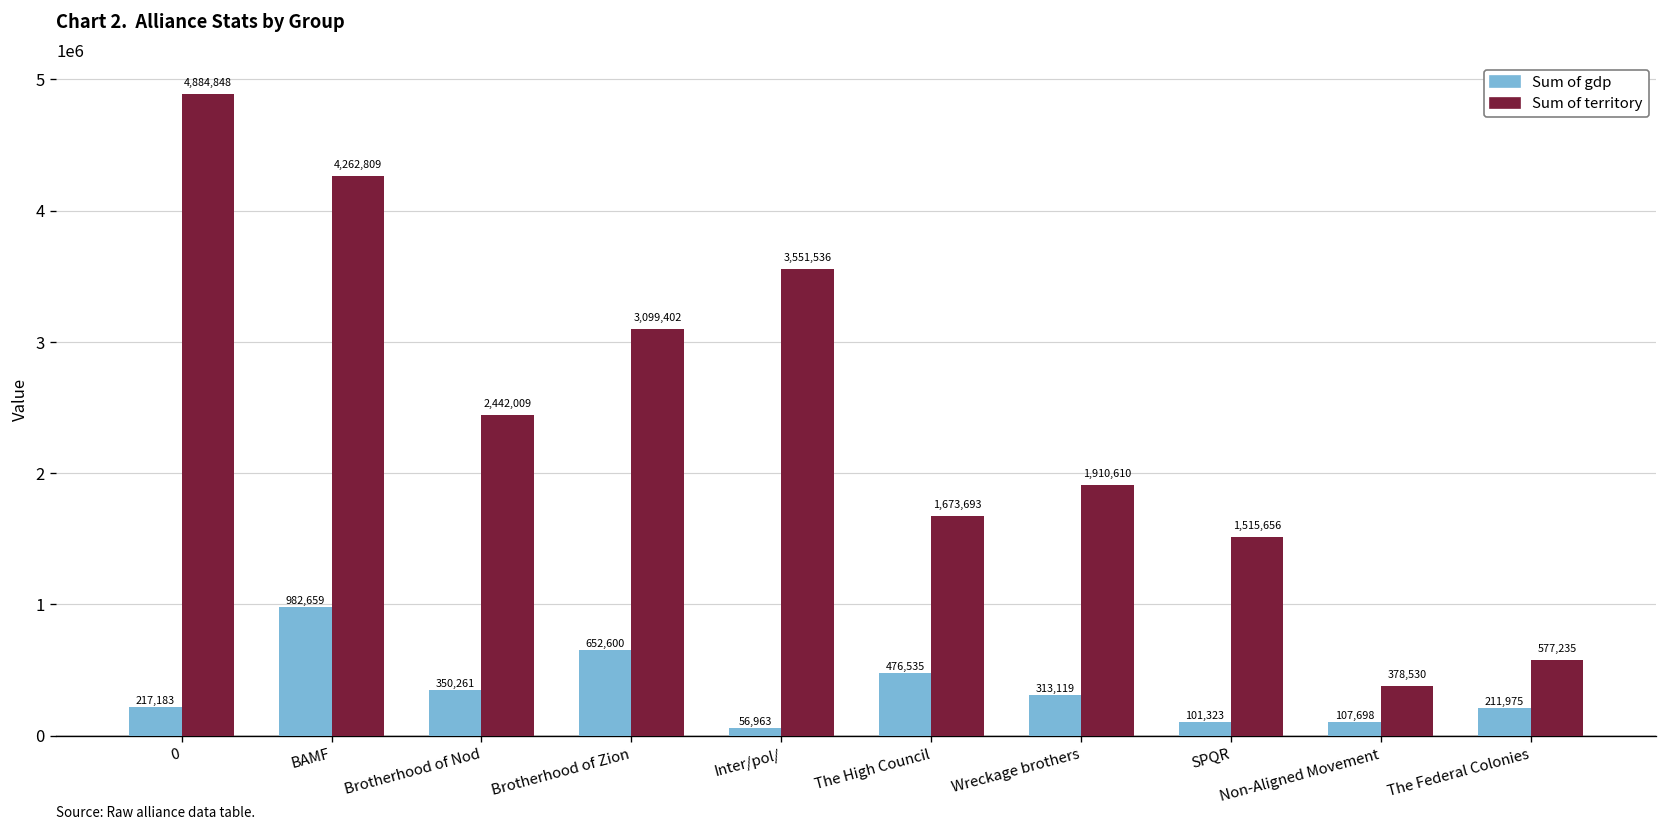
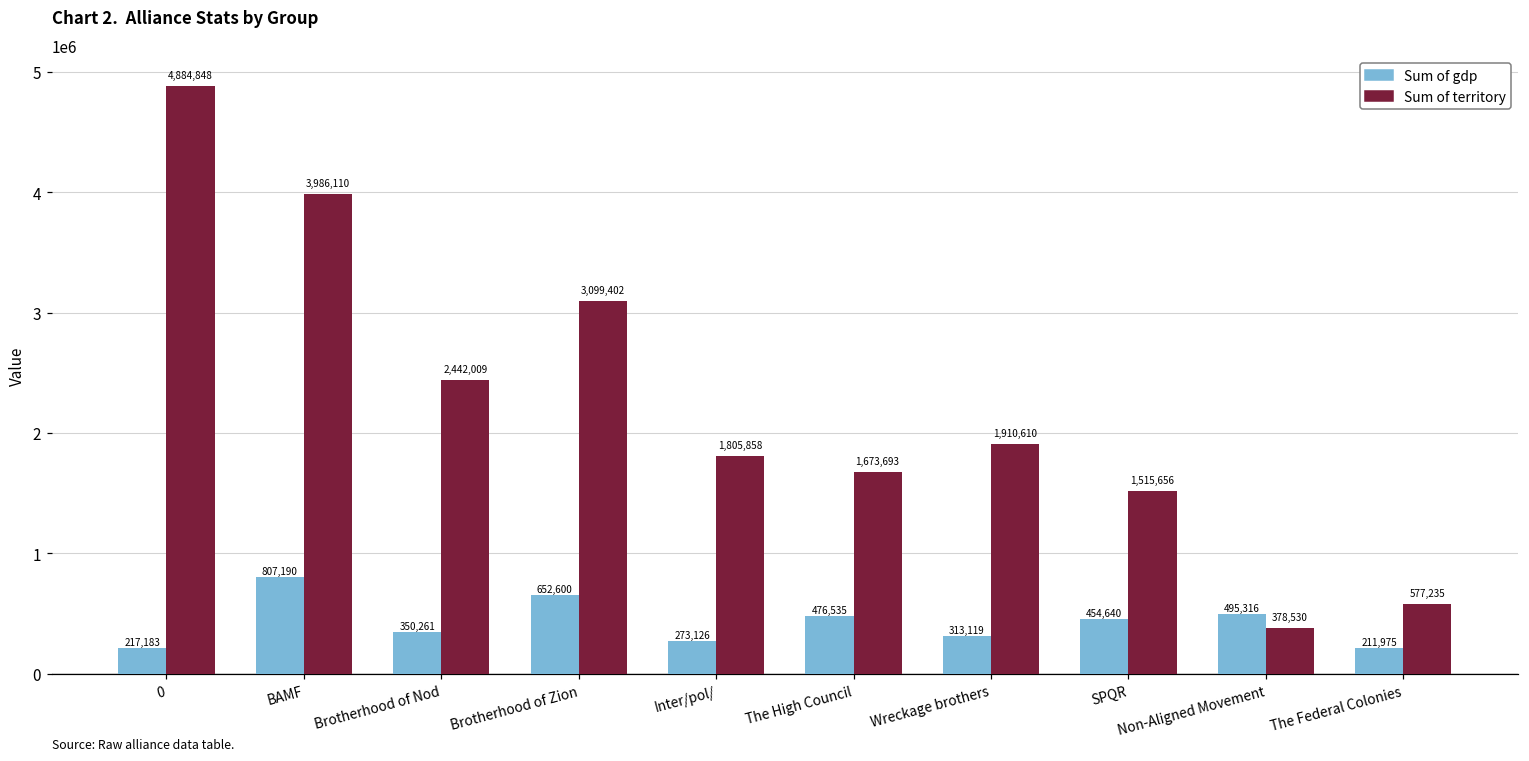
Sum of gdp, BAMF: 982,659 -> 807,190
Sum of territory, BAMF: 4,262,809 -> 3,986,110
Sum of gdp, Inter/pol/: 56,963 -> 273,126
Sum of territory, Inter/pol/: 3,551,536 -> 1,805,858
Sum of gdp, SPQR: 101,323 -> 454,640
Sum of gdp, Non-Aligned Movement: 107,698 -> 495,316
